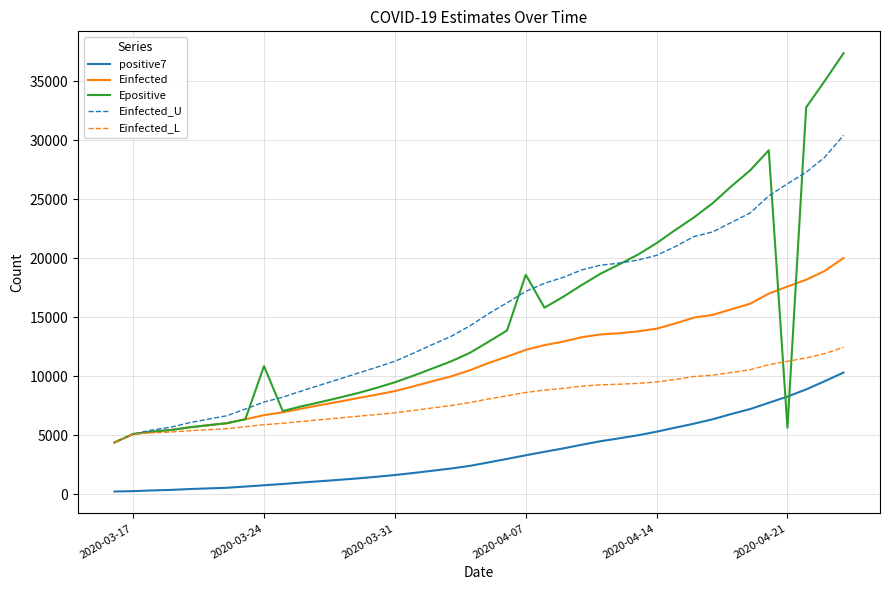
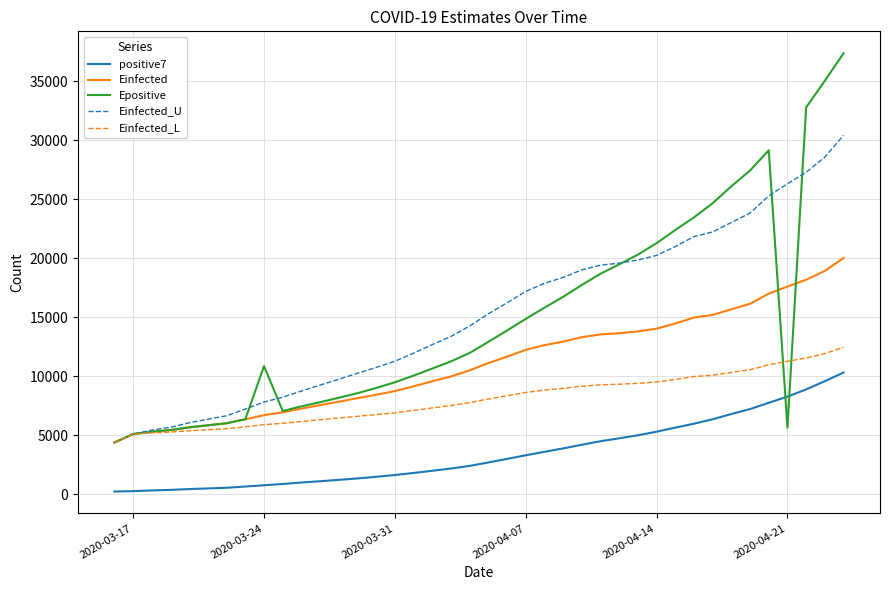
Epositive, 2020-04-07: 18600 -> 14900
